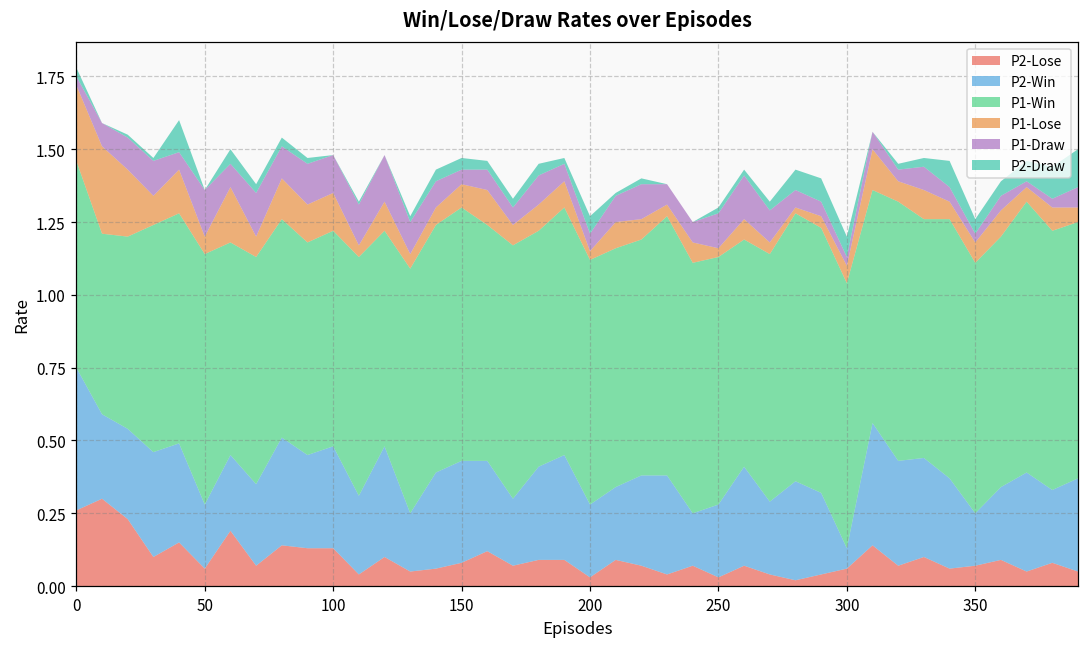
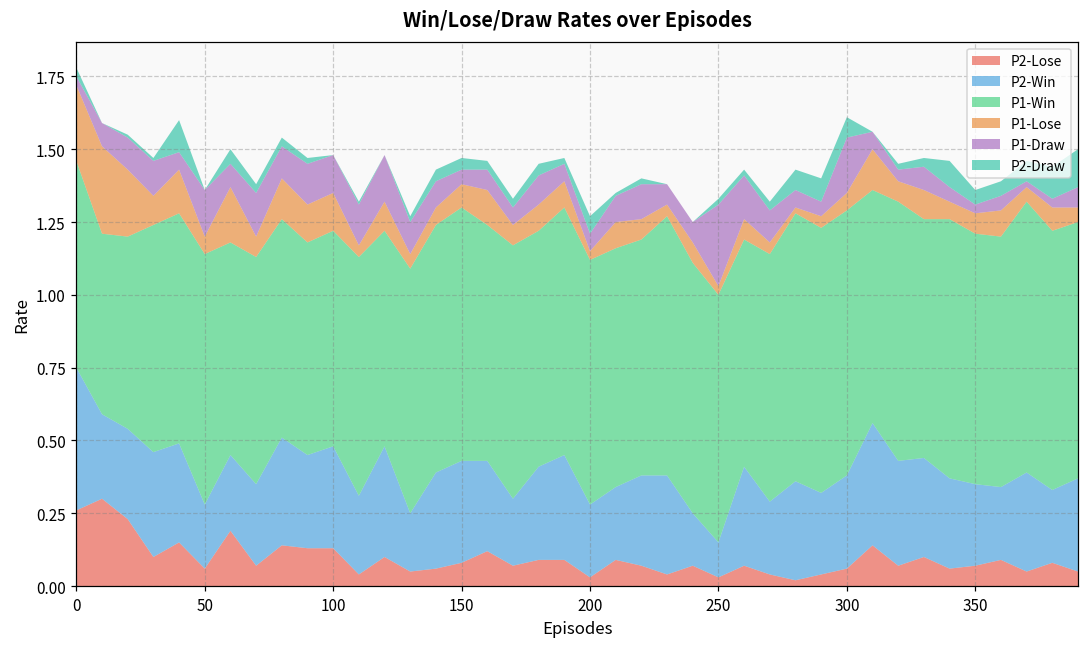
P2-Win, 250: 0.25 -> 0.12
P1-Draw, 250: 0.12 -> 0.28
P2-Win, 300: 0.07 -> 0.32
P1-Draw, 300: 0.03 -> 0.19
P2-Win, 350: 0.18 -> 0.28
